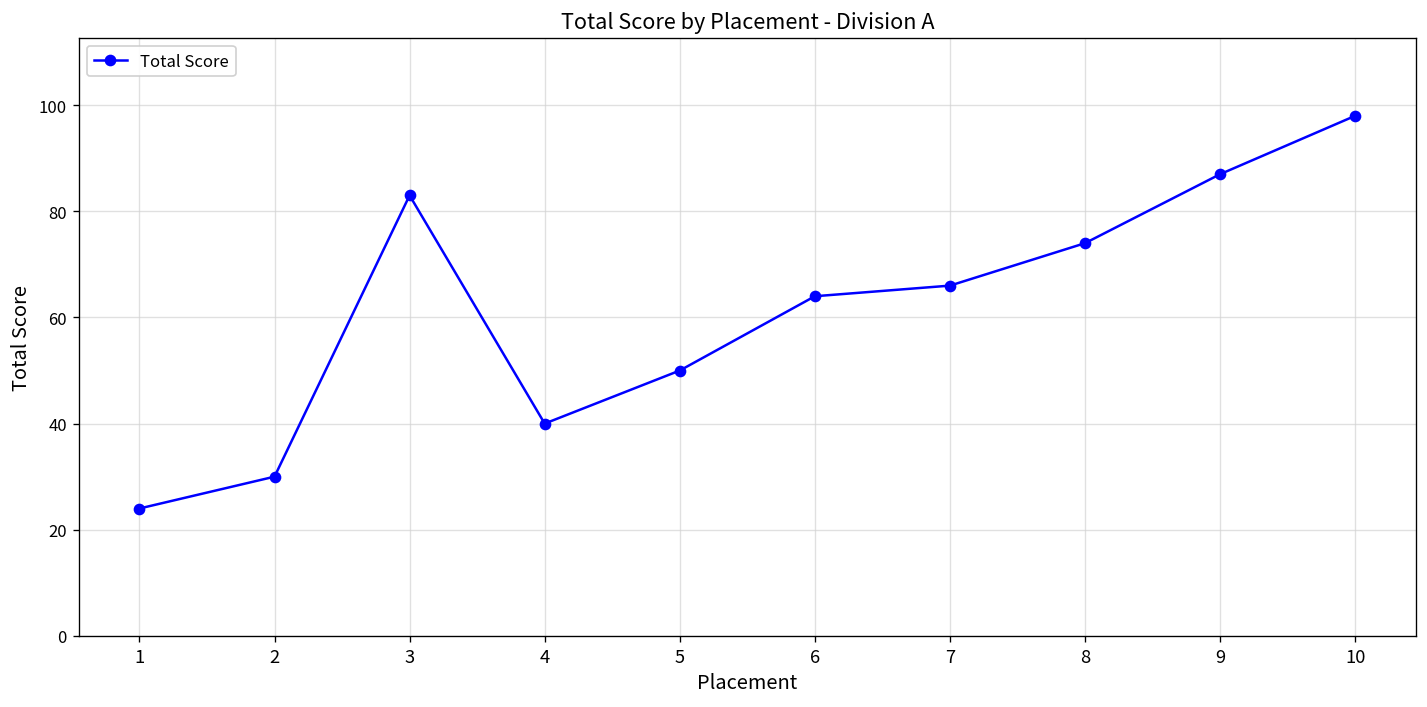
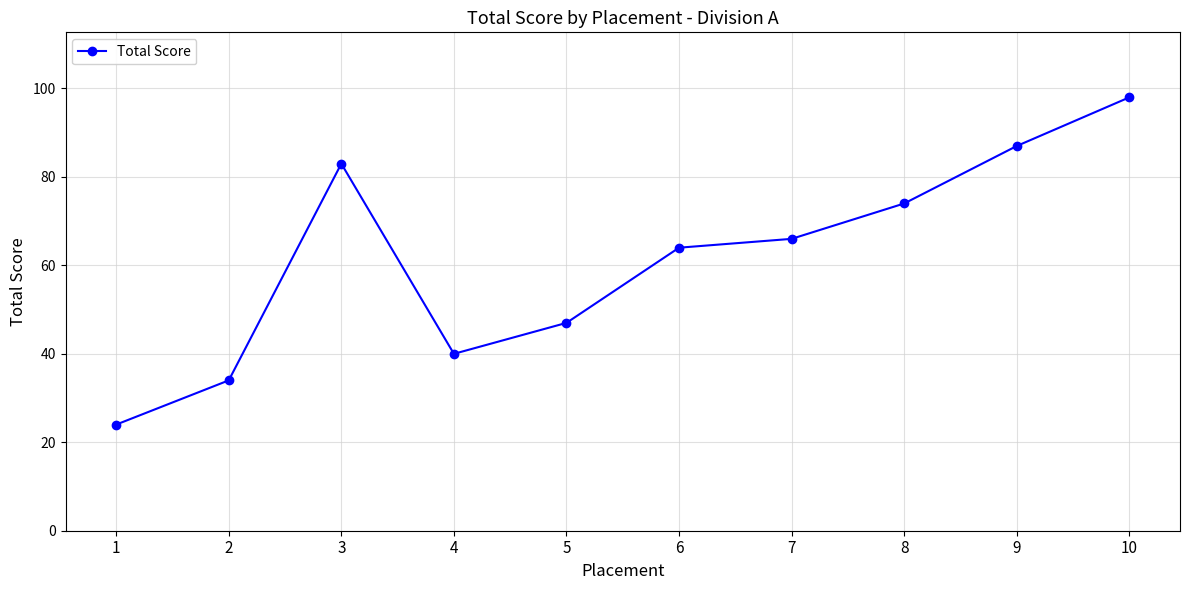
2: 30 -> 34
5: 50 -> 47
